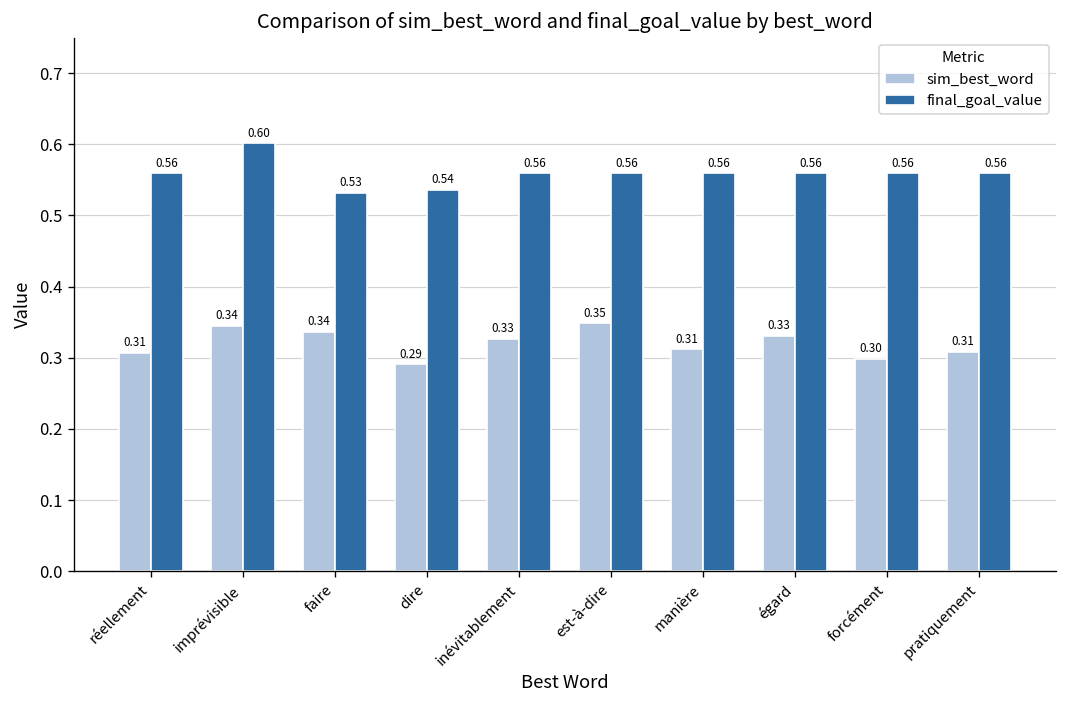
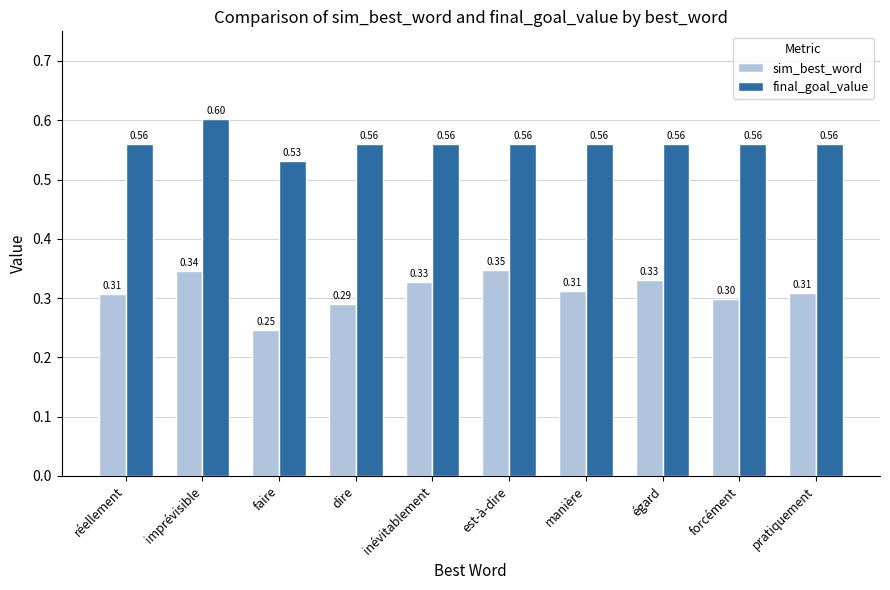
sim_best_word, faire: 0.34 -> 0.25
final_goal_value, dire: 0.54 -> 0.56
